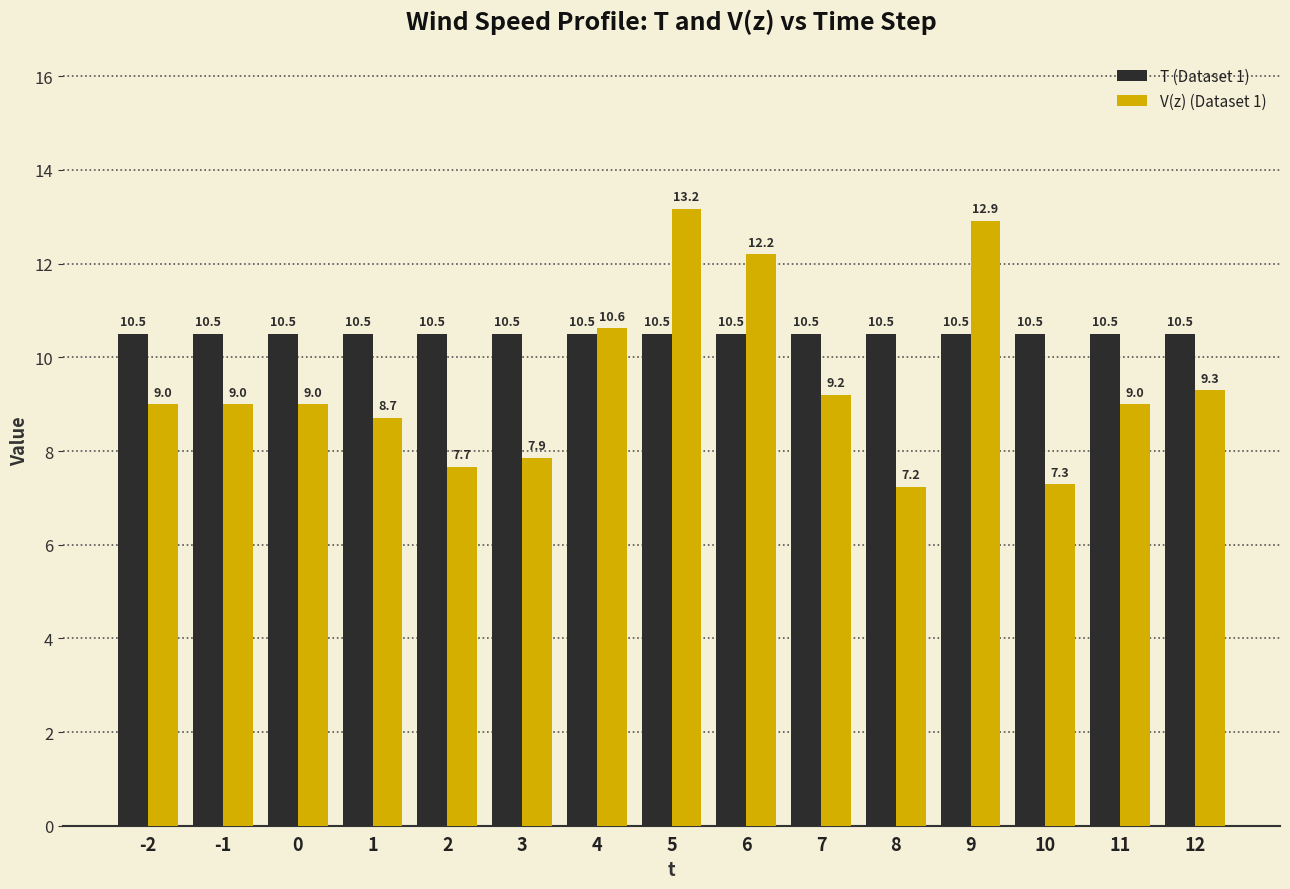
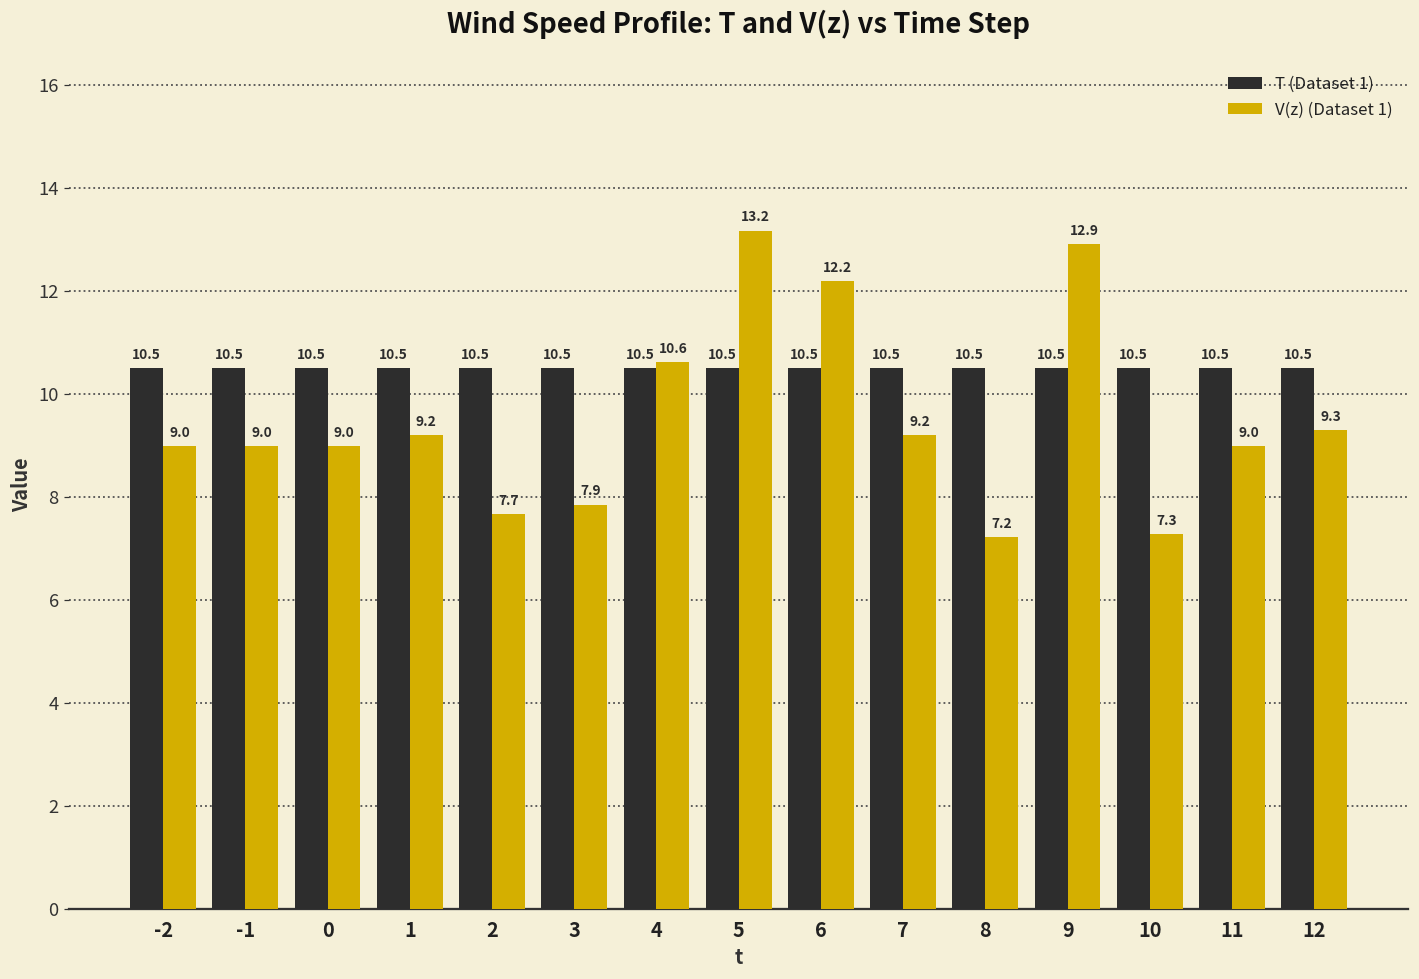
V(z) (Dataset 1), 1: 8.7 -> 9.2
